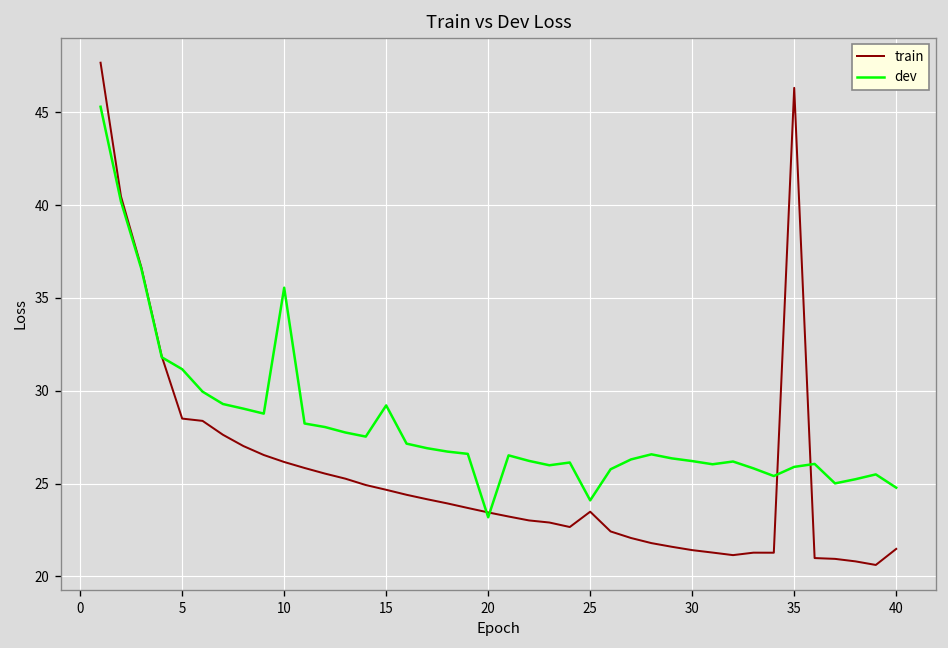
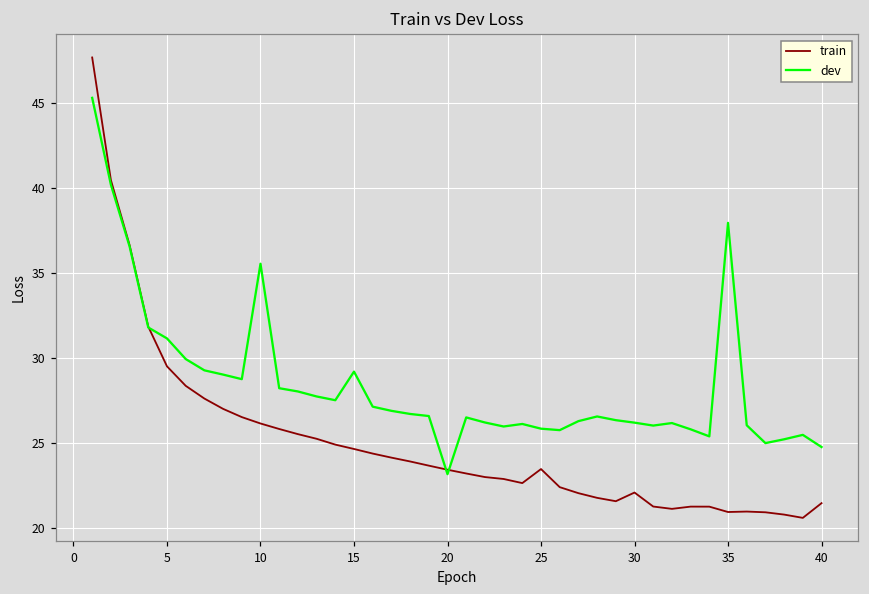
train, 5: 28.5 -> 29.5
dev, 25: 24.1 -> 25.9
train, 30: 21.4 -> 22.1
train, 35: 46.3 -> 21.0
dev, 35: 25.9 -> 38.0
